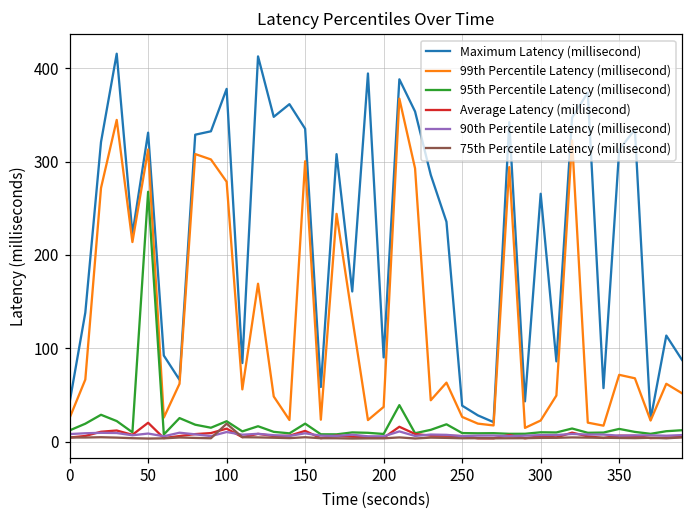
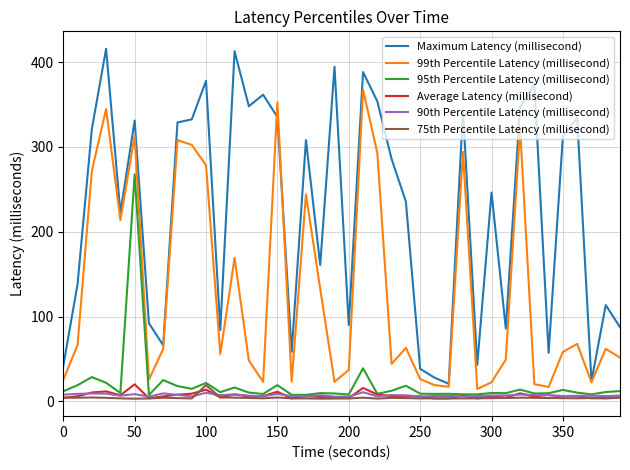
99th Percentile Latency (millisecond), 150: 300 -> 350
Maximum Latency (millisecond), 300: 270 -> 250
99th Percentile Latency (millisecond), 350: 70 -> 60
